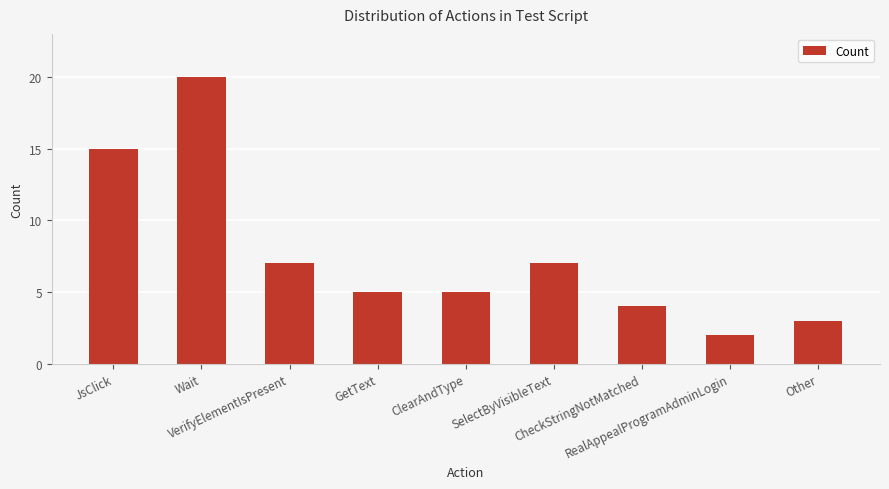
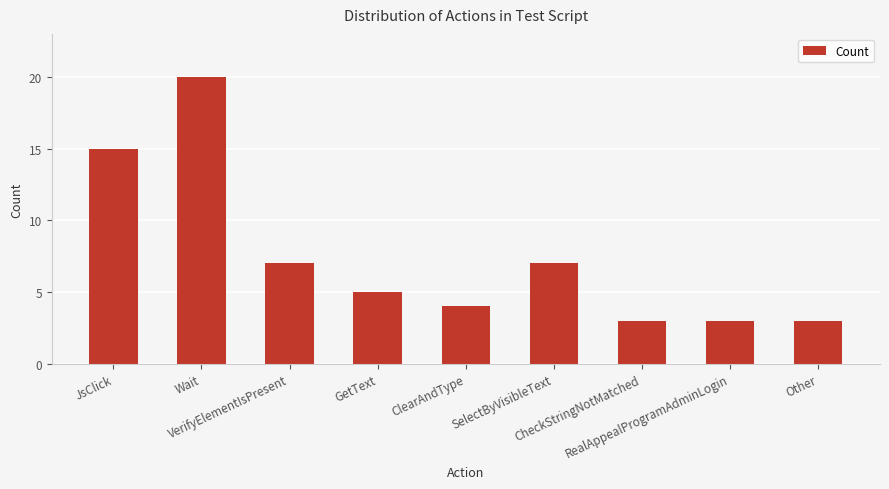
ClearAndType: 5 -> 4
CheckStringNotMatched: 4 -> 3
RealAppealProgramAdminLogin: 2 -> 3
